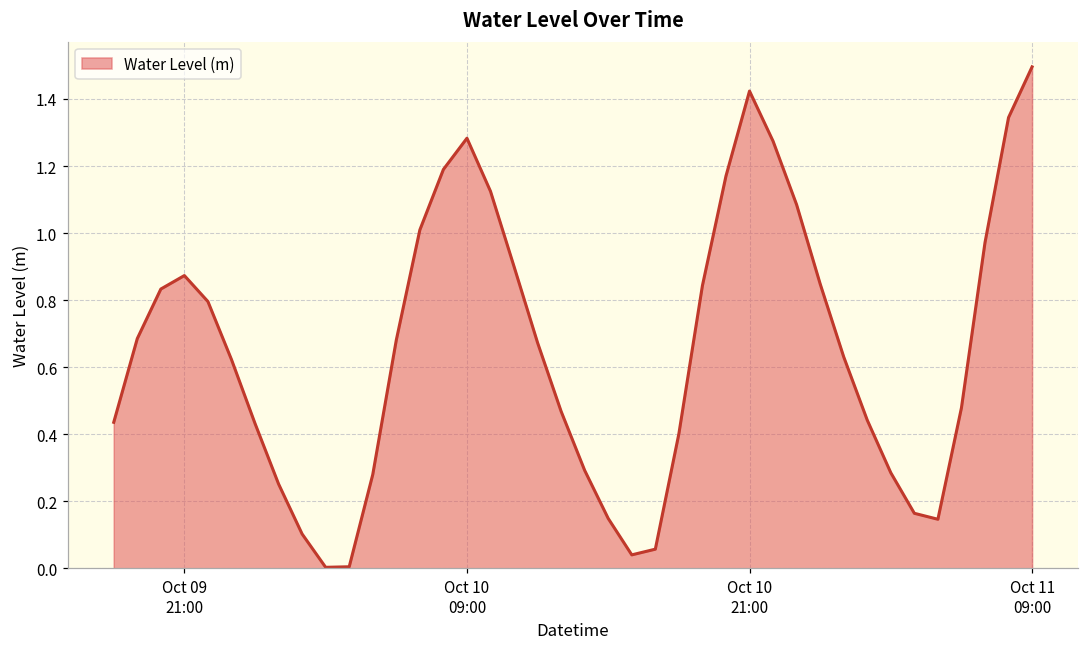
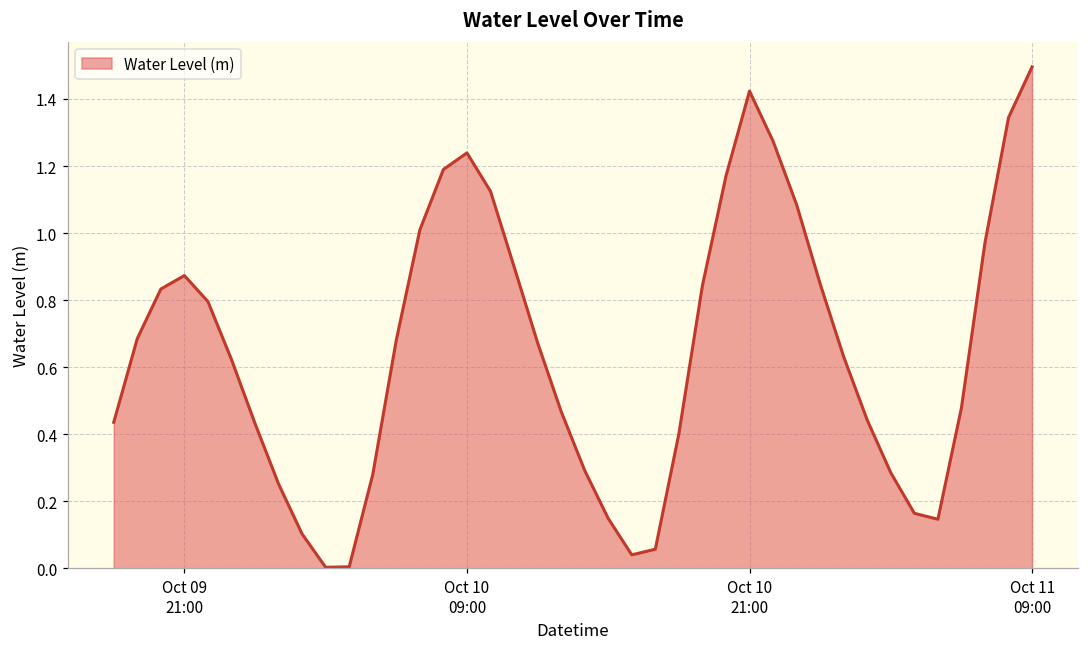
Oct 10 09:00: 1.28 -> 1.24
